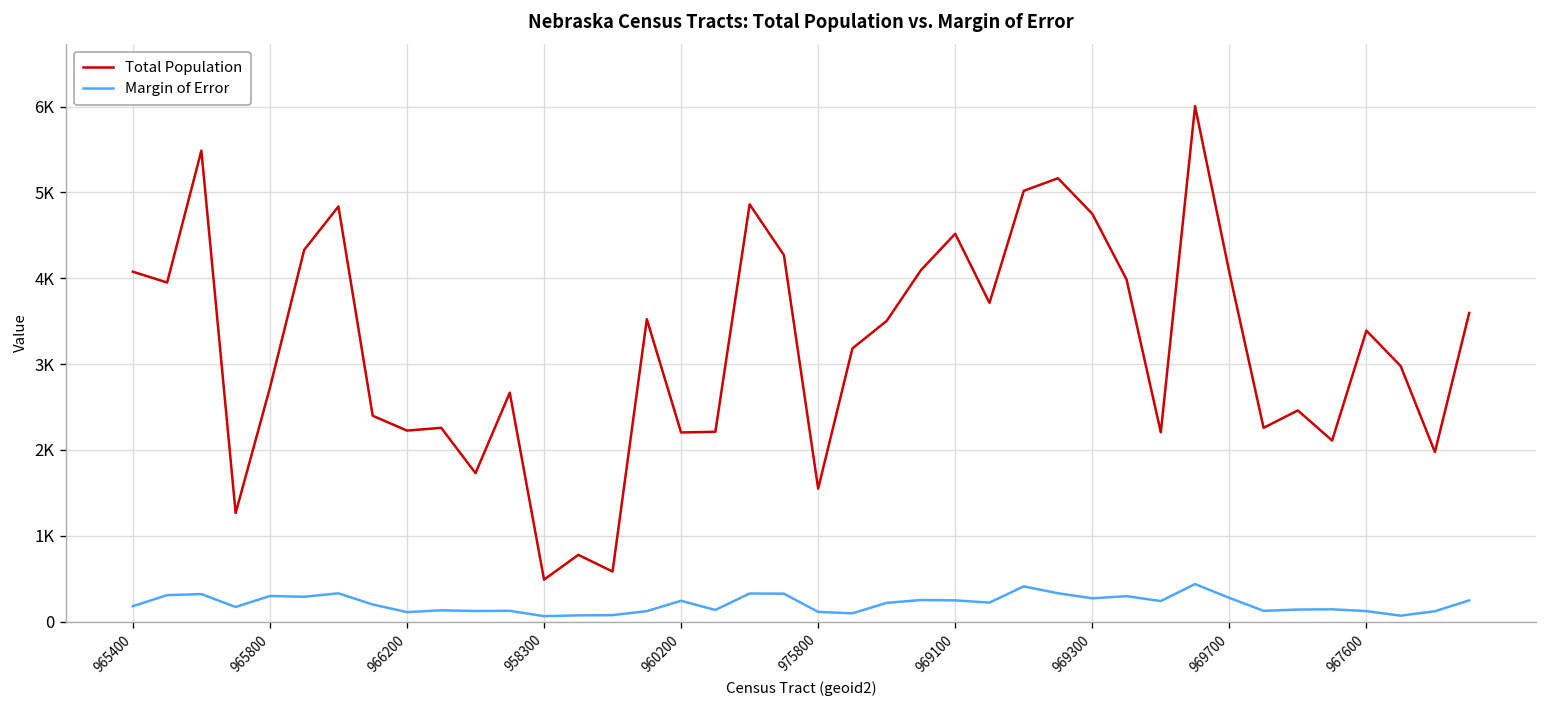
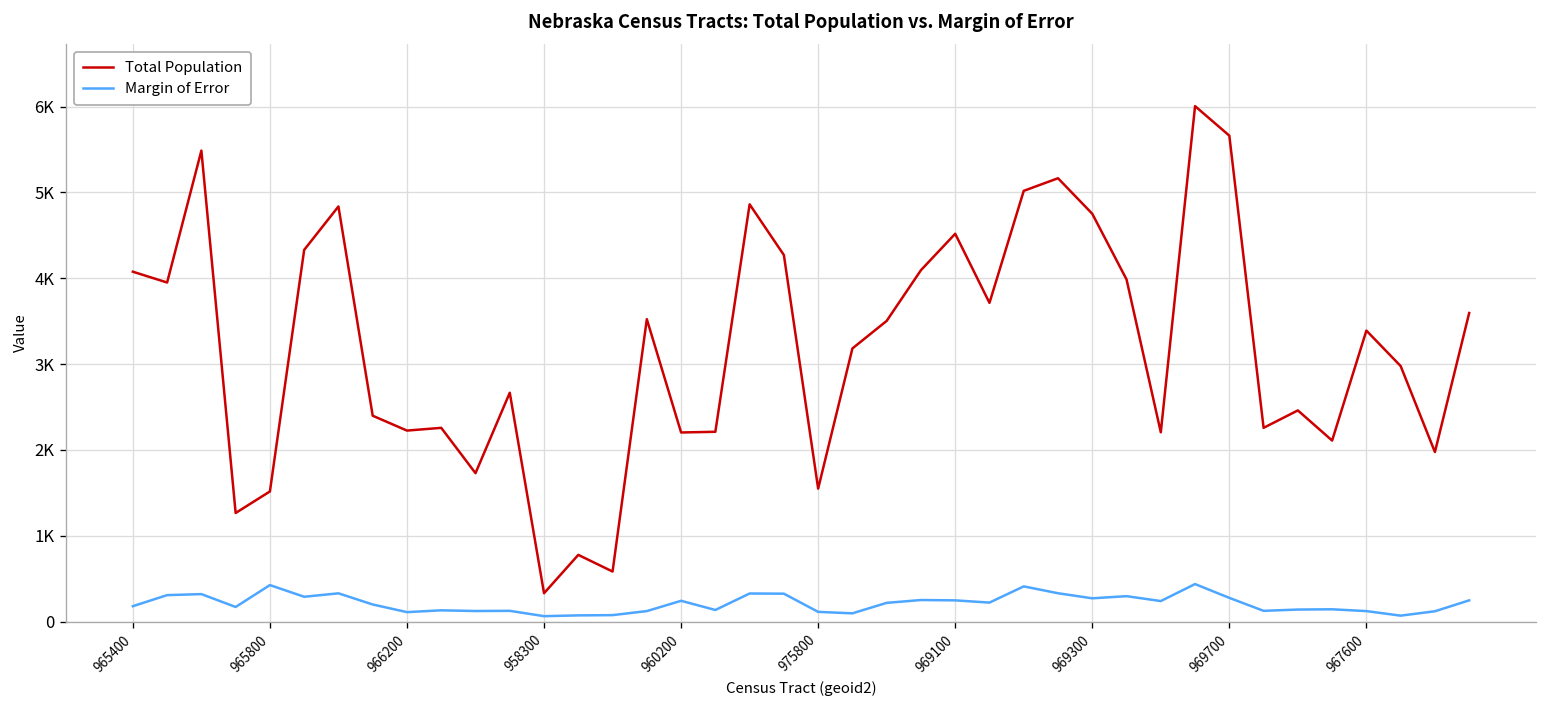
Total Population, 965800: 2700 -> 1500
Margin of Error, 965800: 300 -> 400
Total Population, 958300: 500 -> 300
Total Population, 969700: 4100 -> 5700
